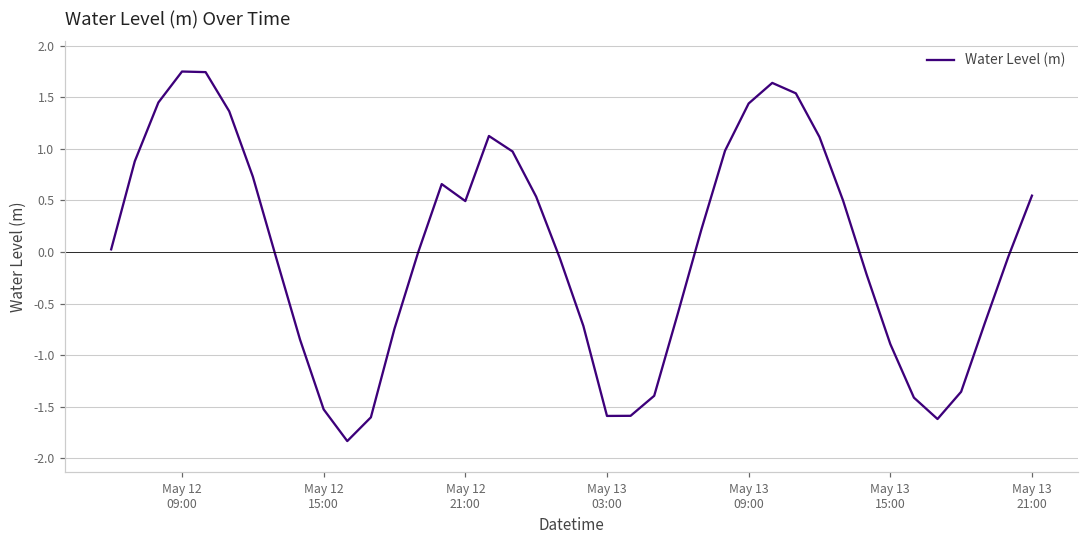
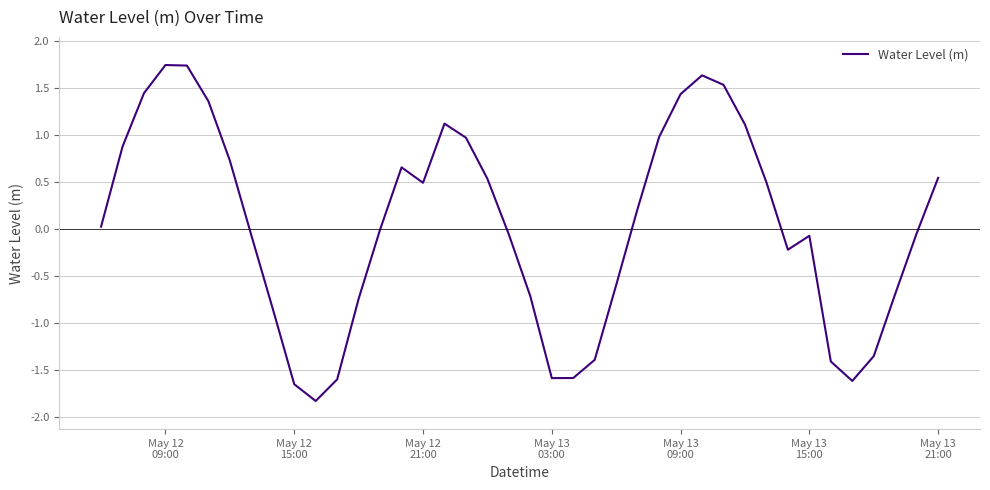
May 12 15:00: -1.5 -> -1.7
May 13 15:00: -0.9 -> -0.1
